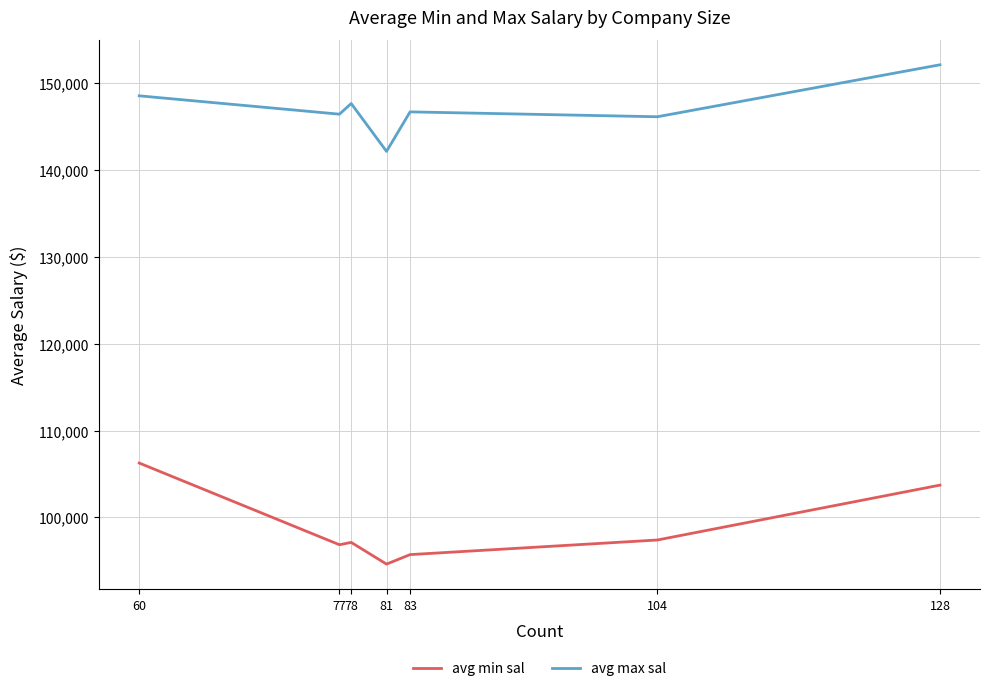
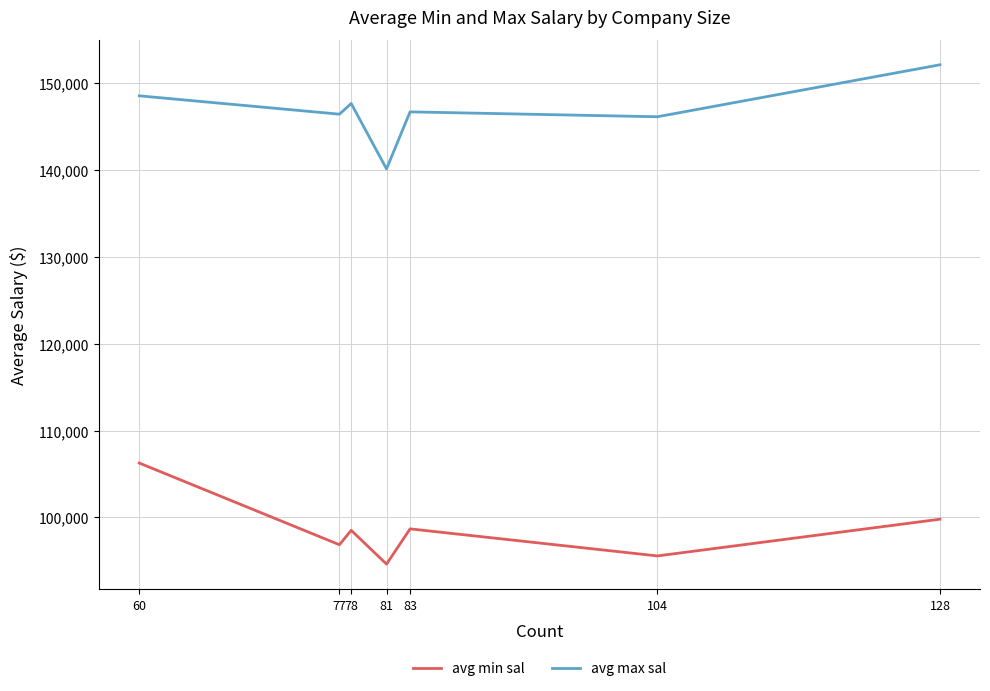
avg min sal, 78: 97,000 -> 99,000
avg max sal, 81: 142,000 -> 140,000
avg min sal, 83: 96,000 -> 99,000
avg min sal, 104: 97,000 -> 96,000
avg min sal, 128: 104,000 -> 100,000
